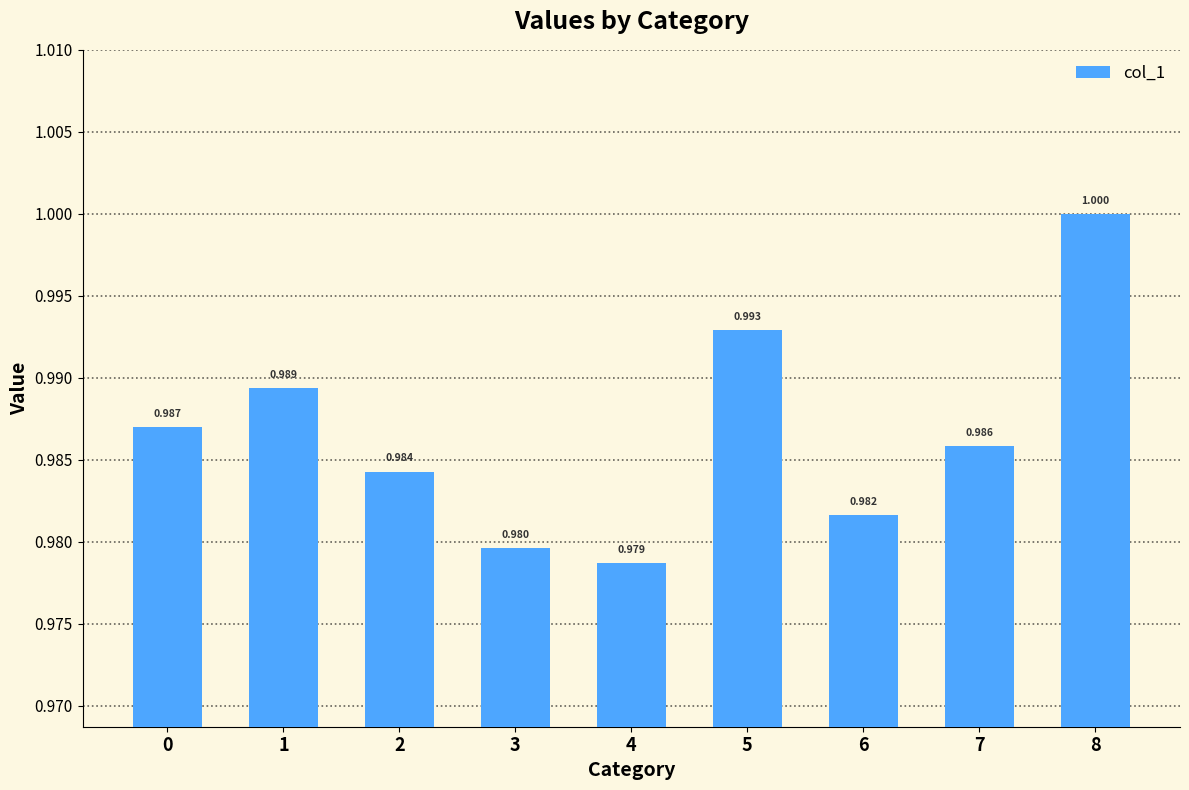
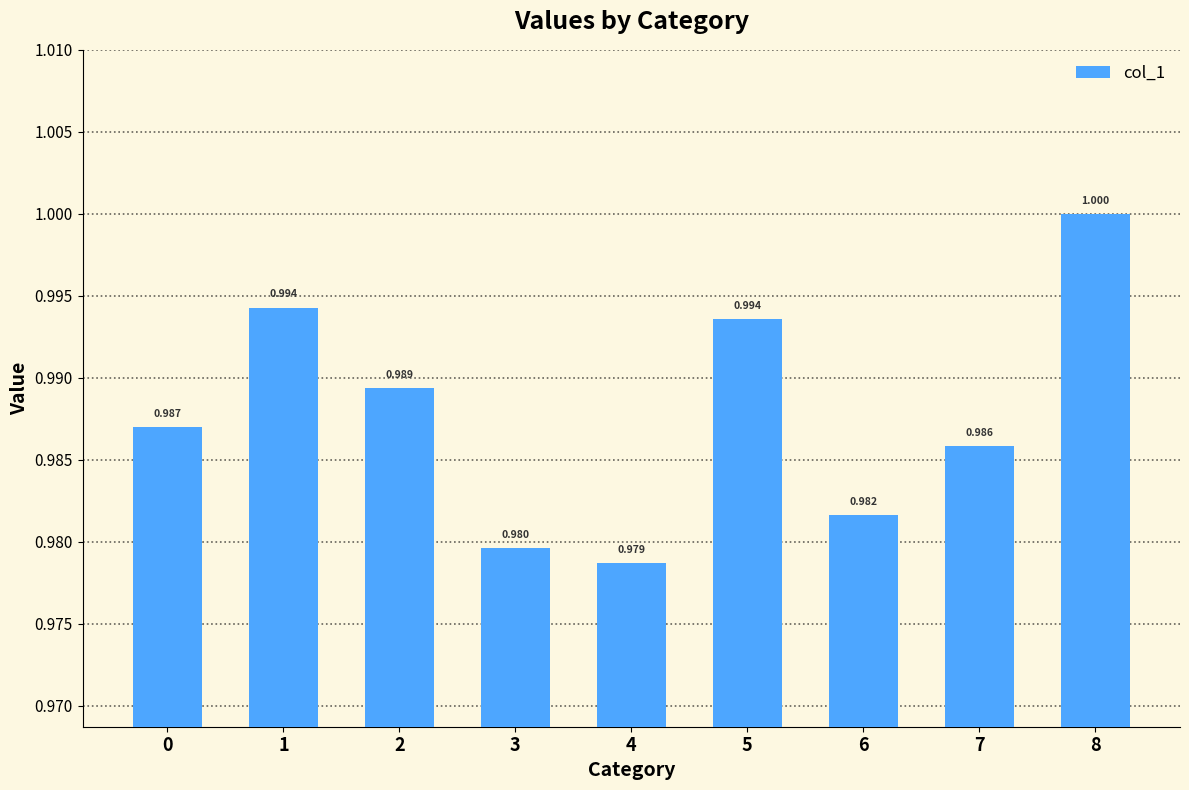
1: 0.989 -> 0.994
2: 0.984 -> 0.989
5: 0.993 -> 0.994
